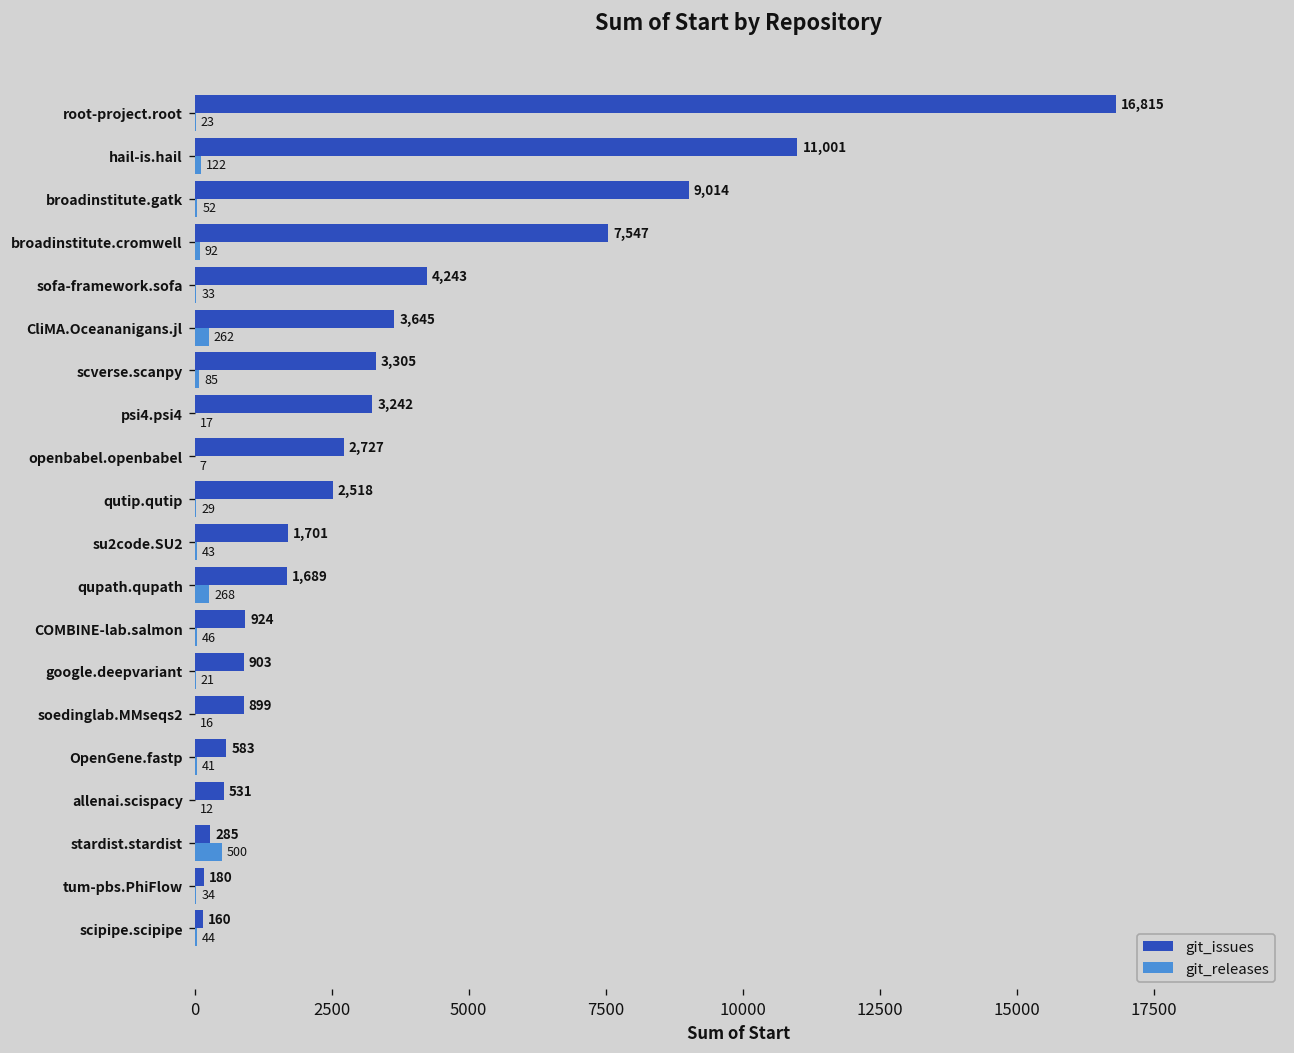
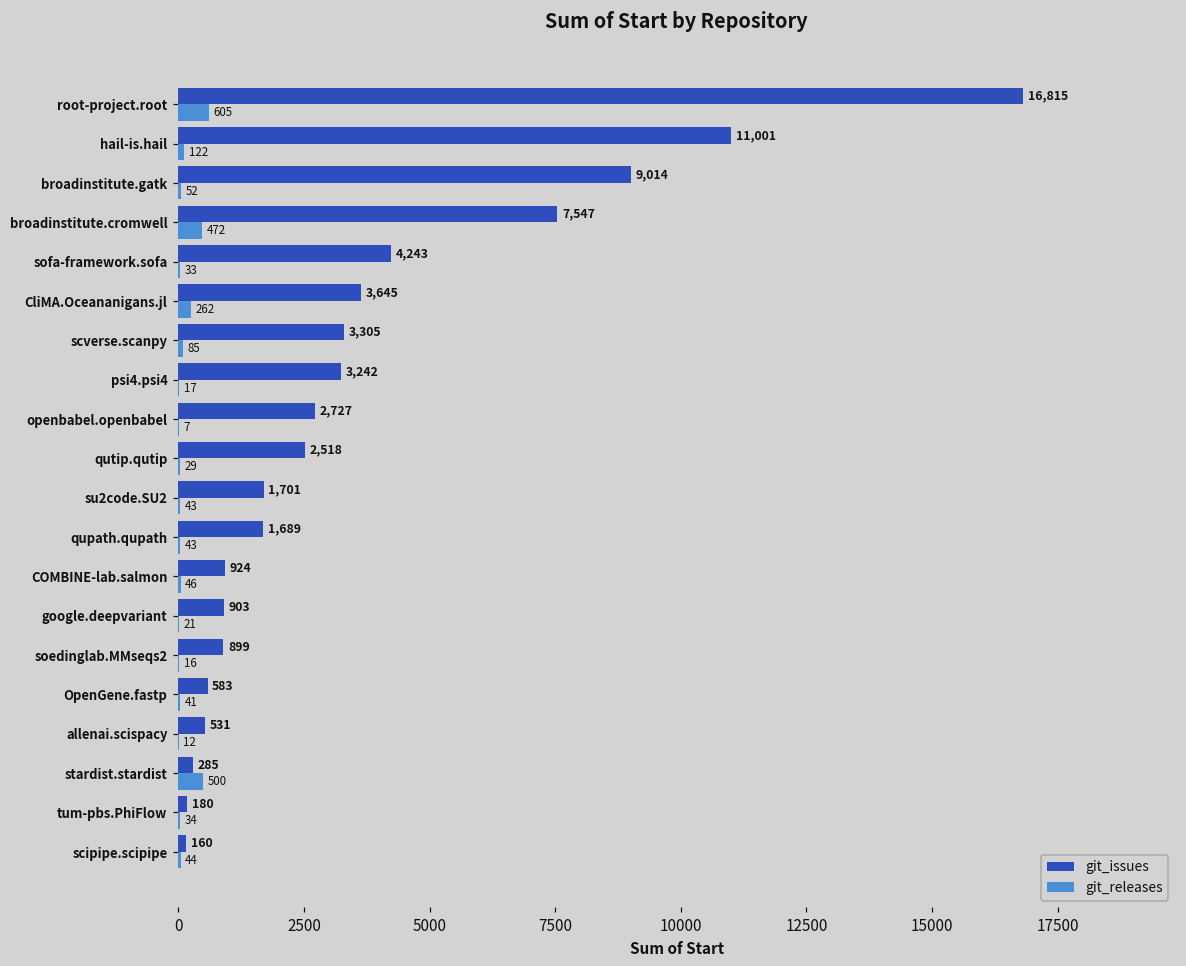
git_releases, root-project.root: 23 -> 605
git_releases, broadinstitute.cromwell: 92 -> 472
git_releases, qupath.qupath: 268 -> 43
